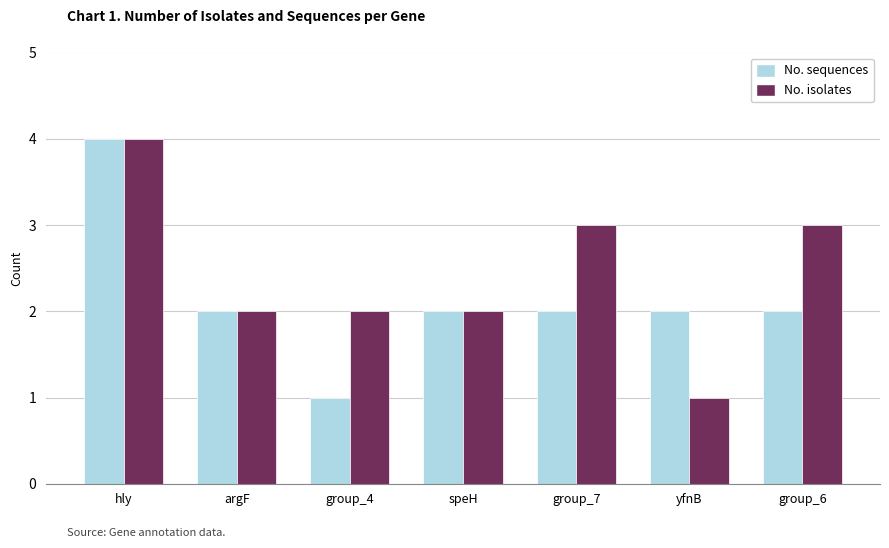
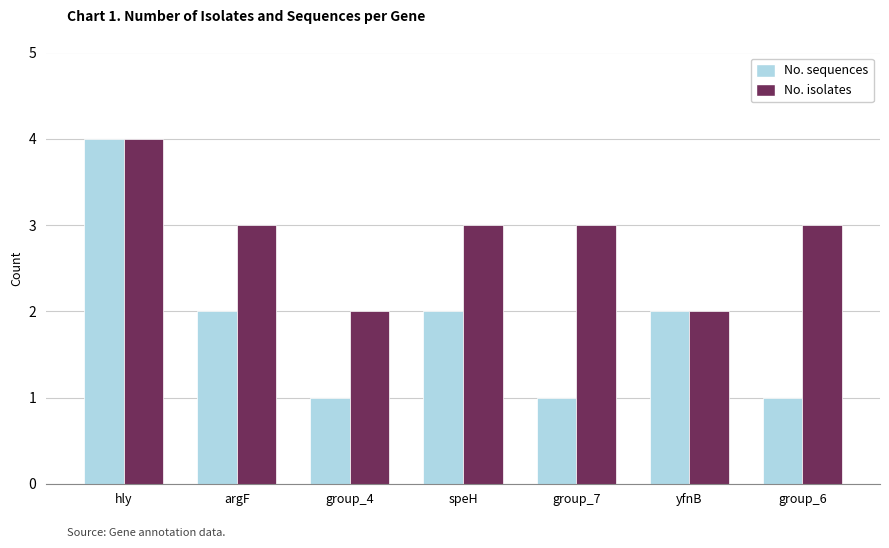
No. isolates, argF: 2 -> 3
No. isolates, speH: 2 -> 3
No. sequences, group_7: 2 -> 1
No. isolates, yfnB: 1 -> 2
No. sequences, group_6: 2 -> 1
